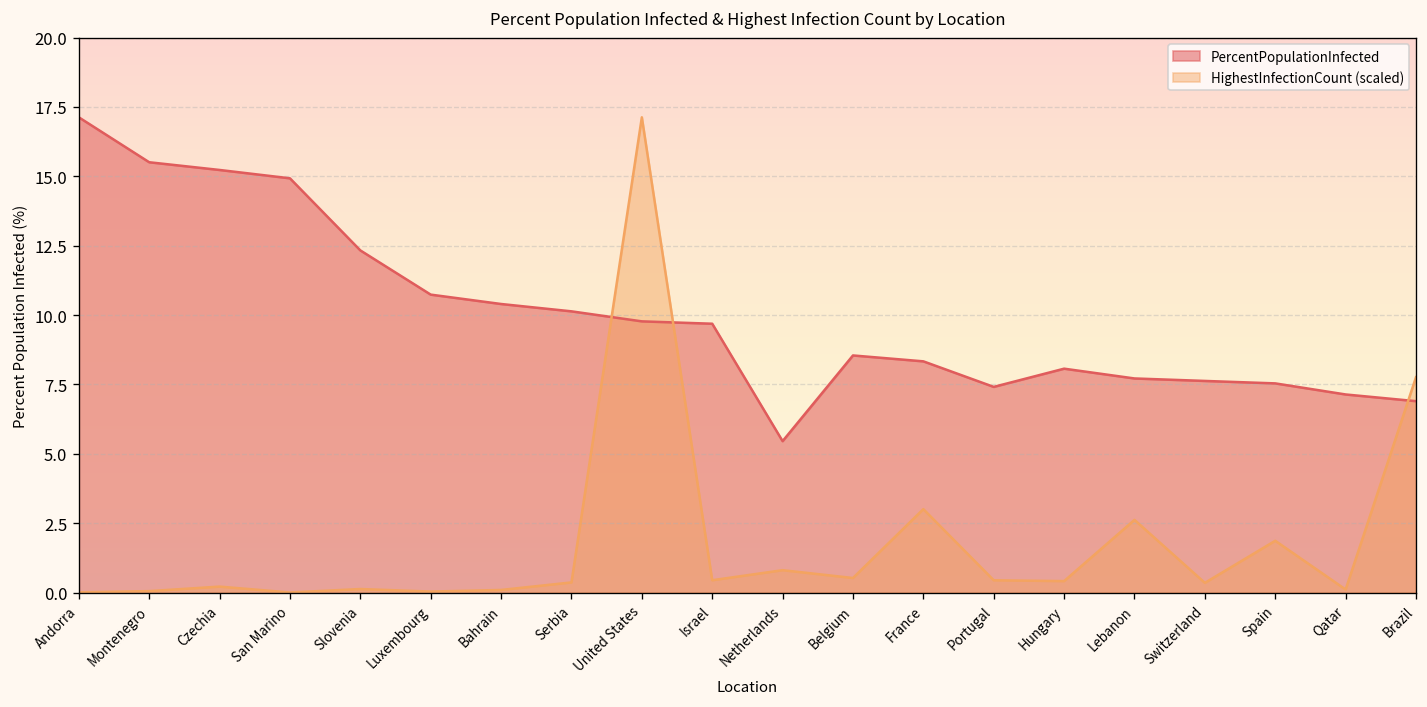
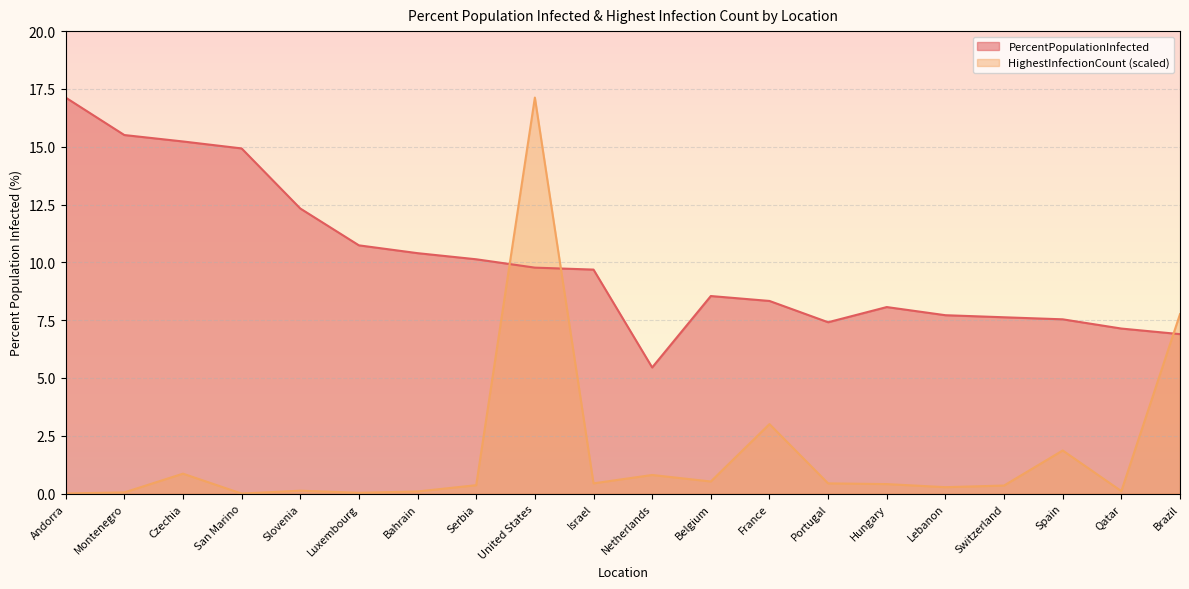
HighestInfectionCount (scaled), Czechia: 0.2 -> 0.9
HighestInfectionCount (scaled), Lebanon: 2.6 -> 0.3
